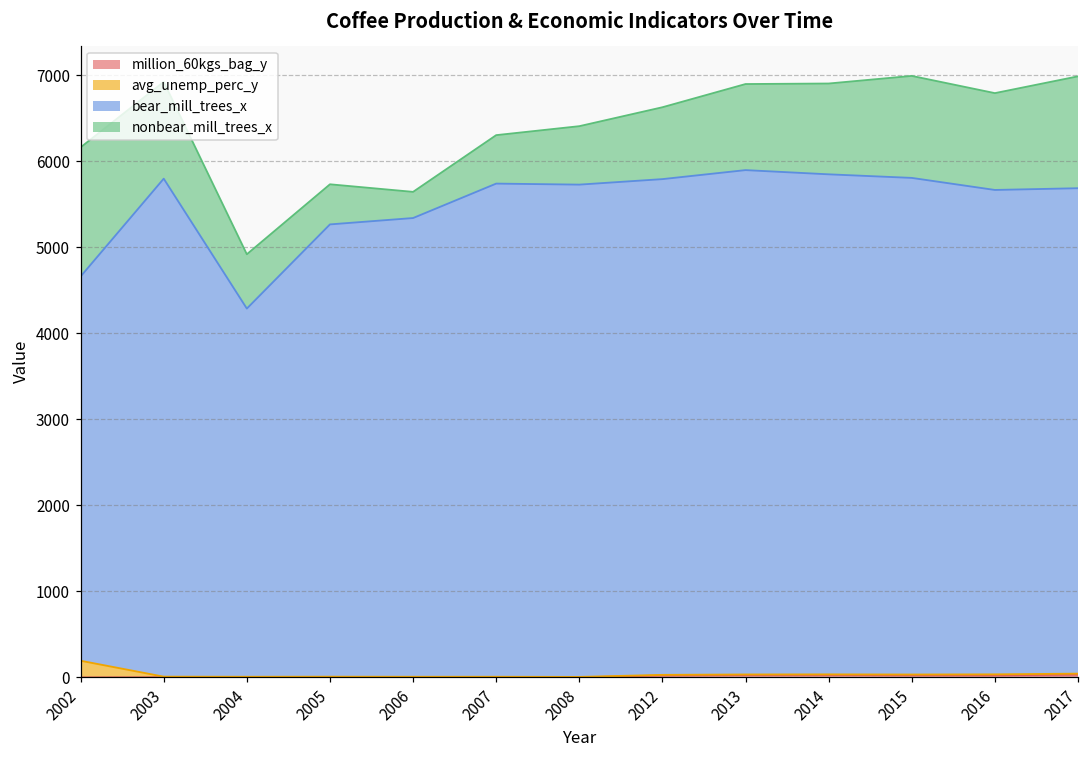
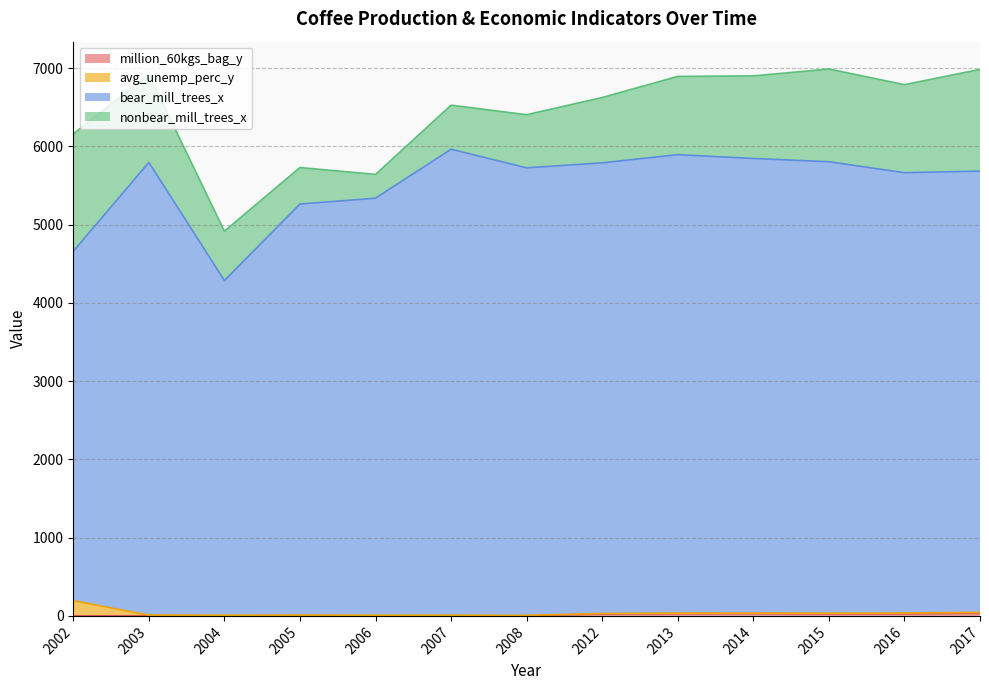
bear_mill_trees_x, 2007: 5700 -> 6000
